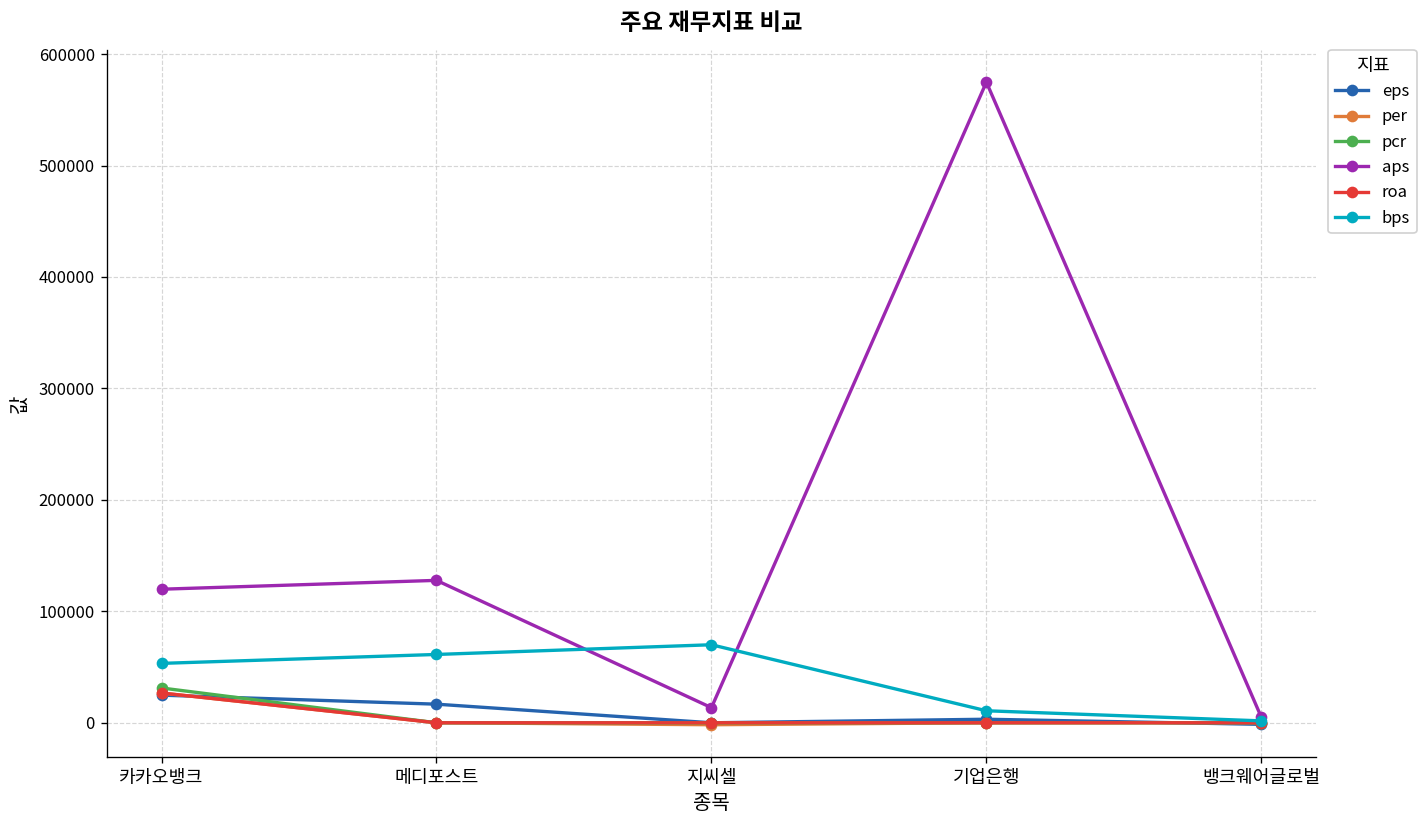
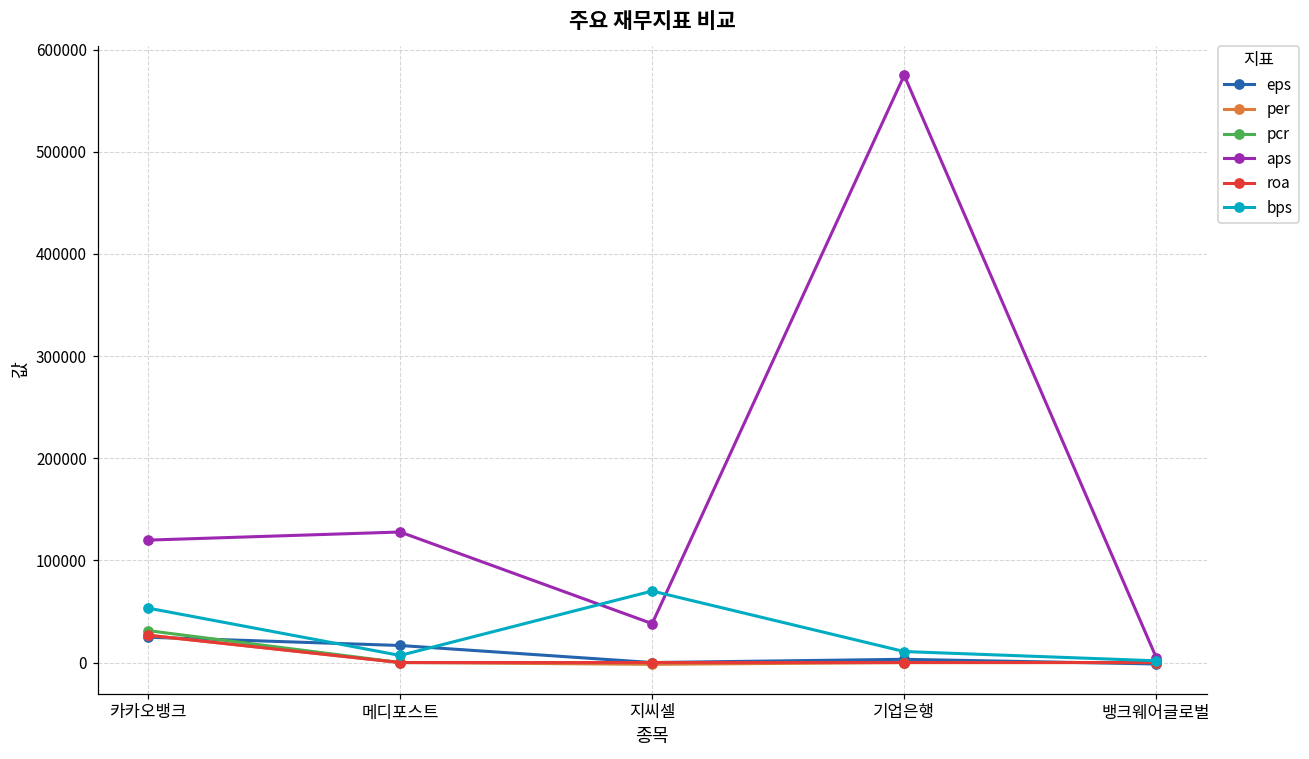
bps, 메디포스트: 60000 -> 10000
aps, 지씨셀: 10000 -> 40000
